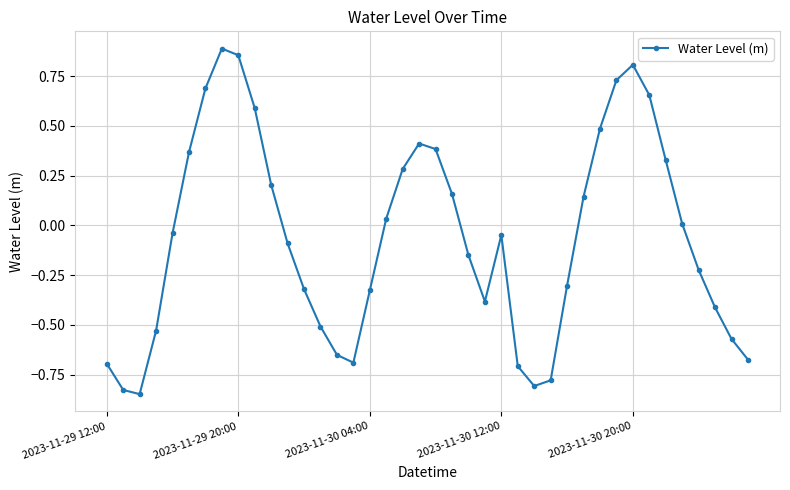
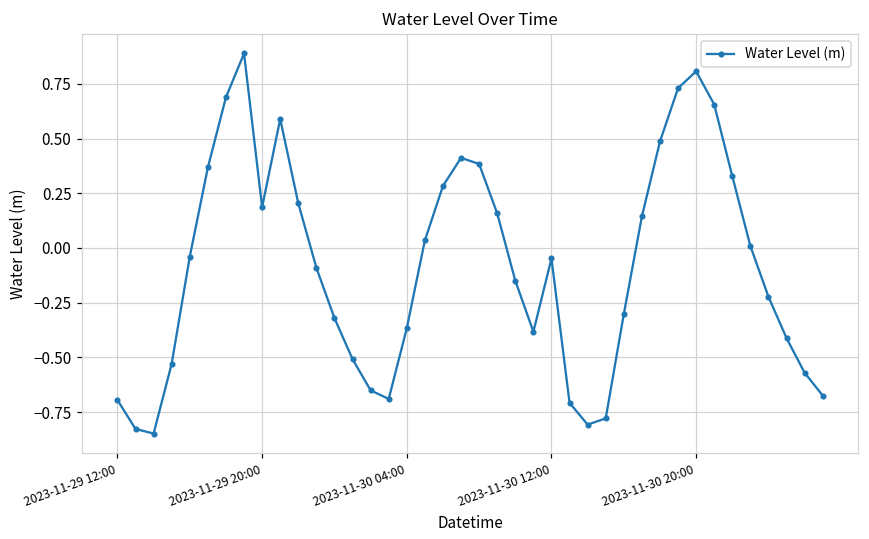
2023-11-29 20:00: 0.86 -> 0.19
2023-11-30 04:00: -0.33 -> -0.37
